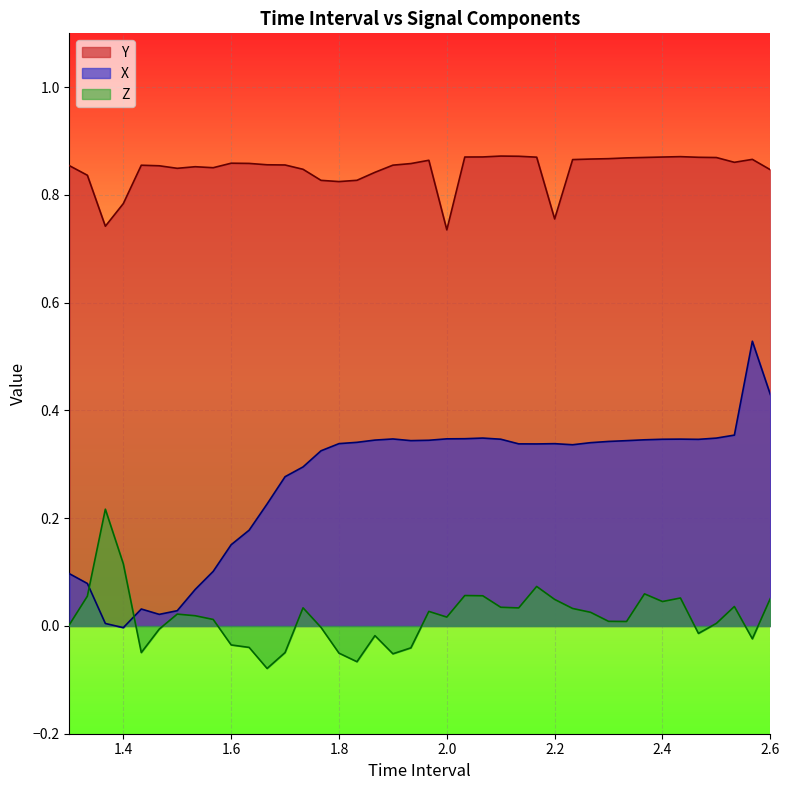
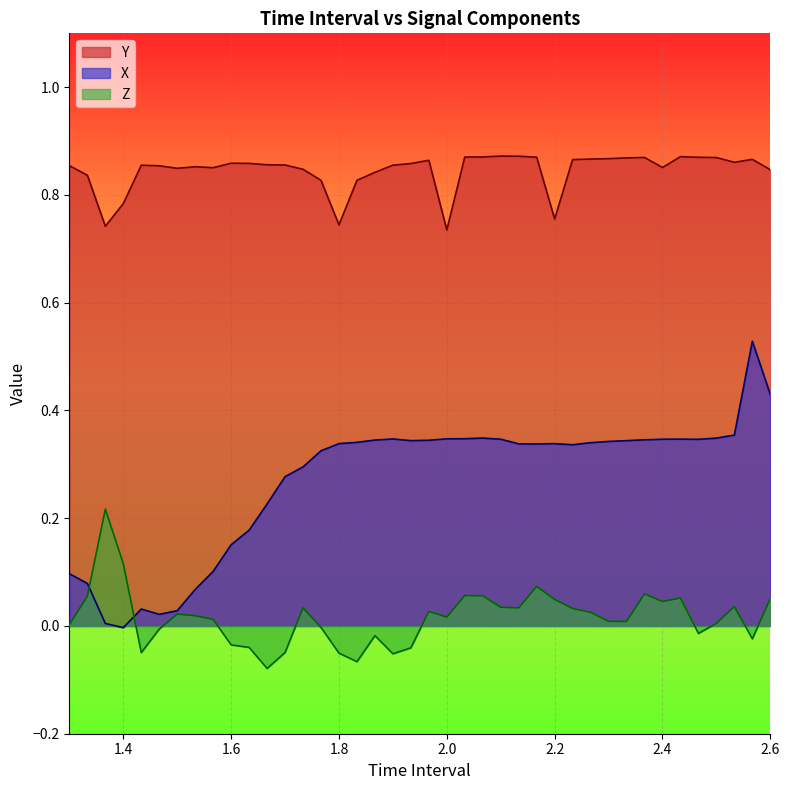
Y, 1.8: 0.82 -> 0.74
Y, 2.4: 0.87 -> 0.85
